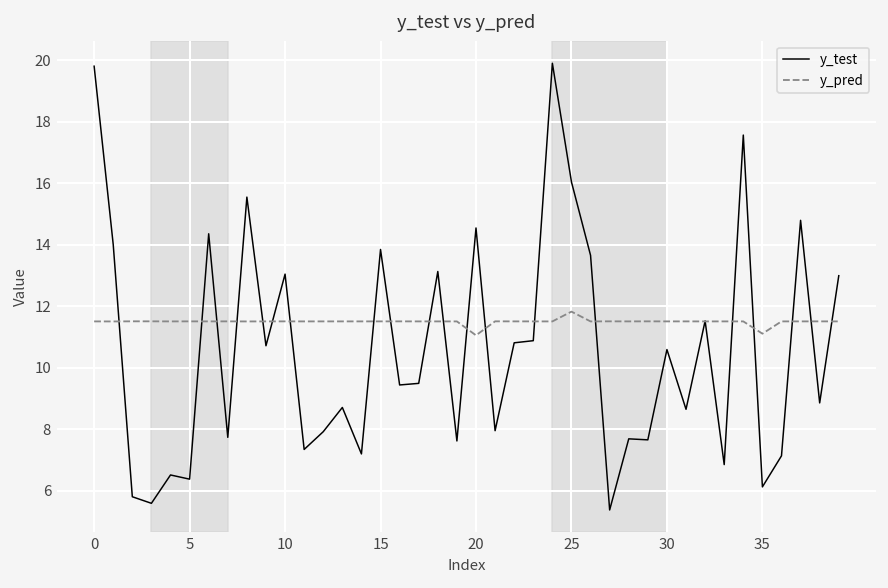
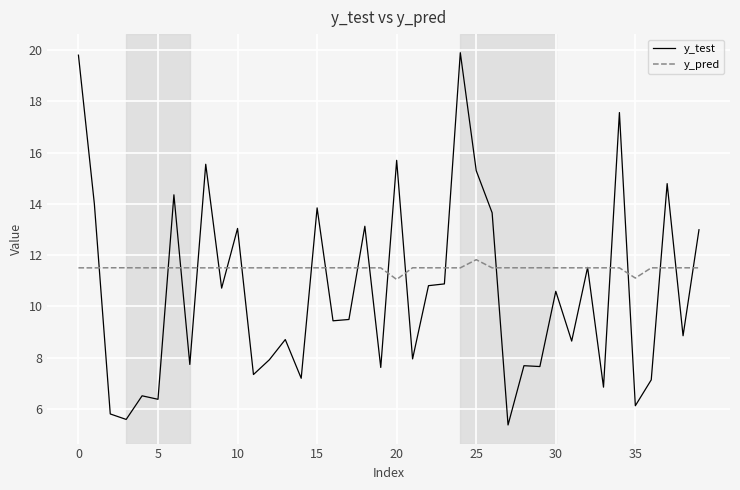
y_test, 20: 14.5 -> 15.7
y_test, 25: 16.0 -> 15.3
